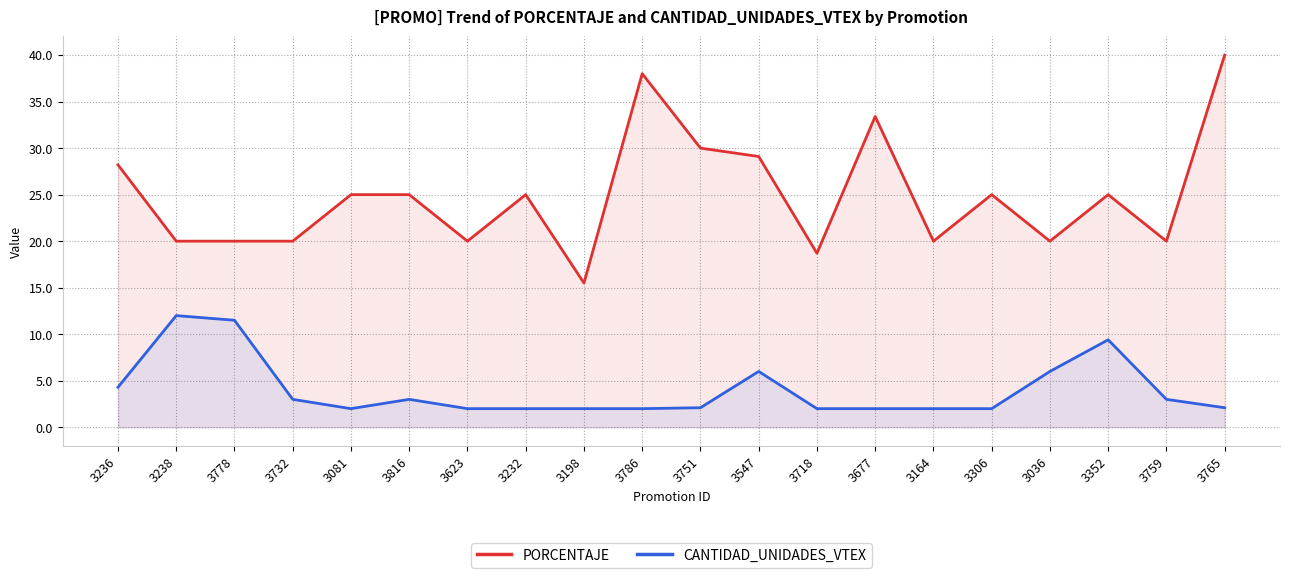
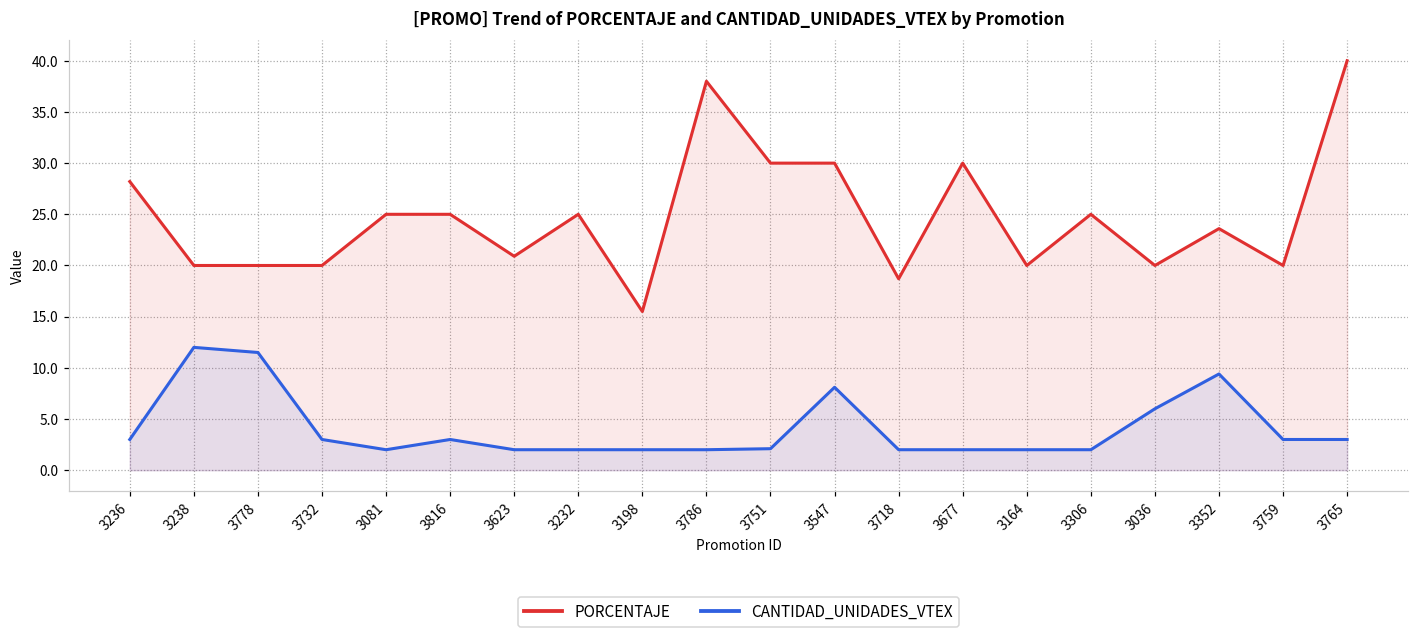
CANTIDAD_UNIDADES_VTEX, 3236: 4 -> 3
PORCENTAJE, 3623: 20 -> 21
PORCENTAJE, 3547: 29 -> 30
CANTIDAD_UNIDADES_VTEX, 3547: 6 -> 8
PORCENTAJE, 3677: 33 -> 30
PORCENTAJE, 3352: 25 -> 24
CANTIDAD_UNIDADES_VTEX, 3765: 2 -> 3
